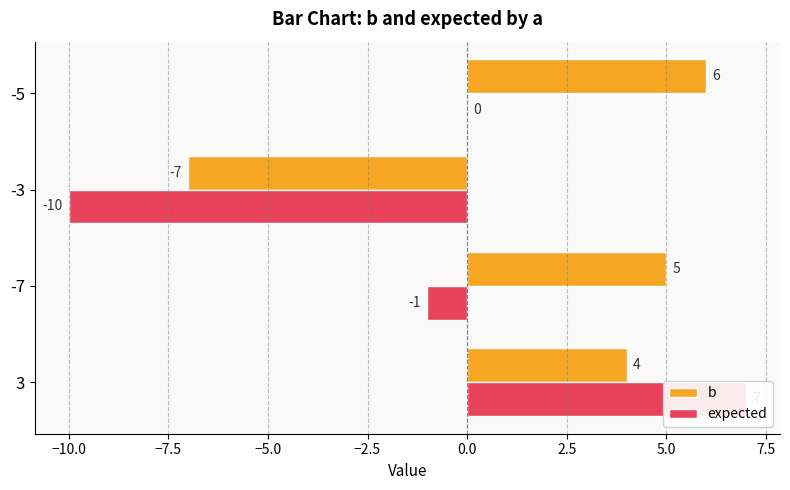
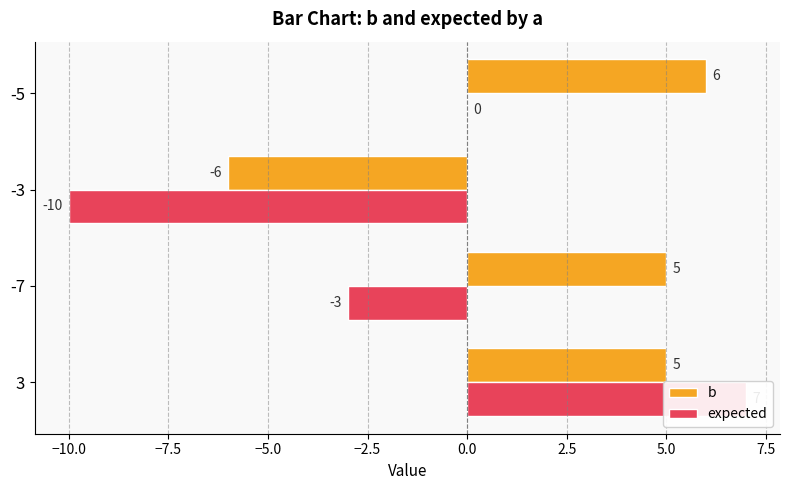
b, -3: -7 -> -6
expected, -7: -1 -> -3
b, 3: 4 -> 5
